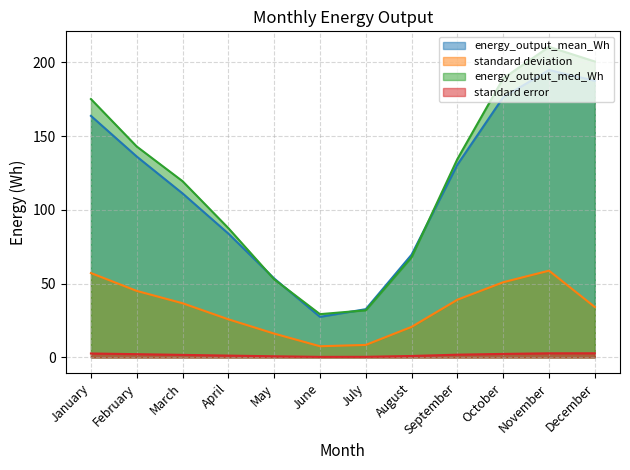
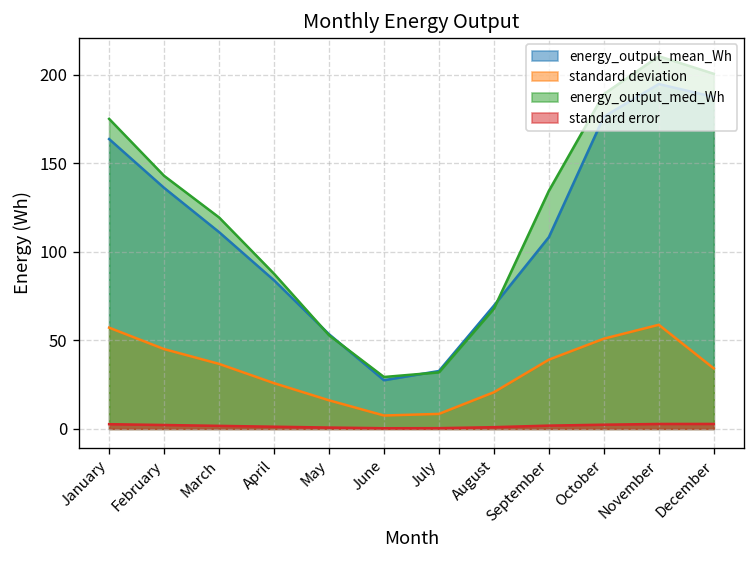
energy_output_mean_Wh, September: 131 -> 108
